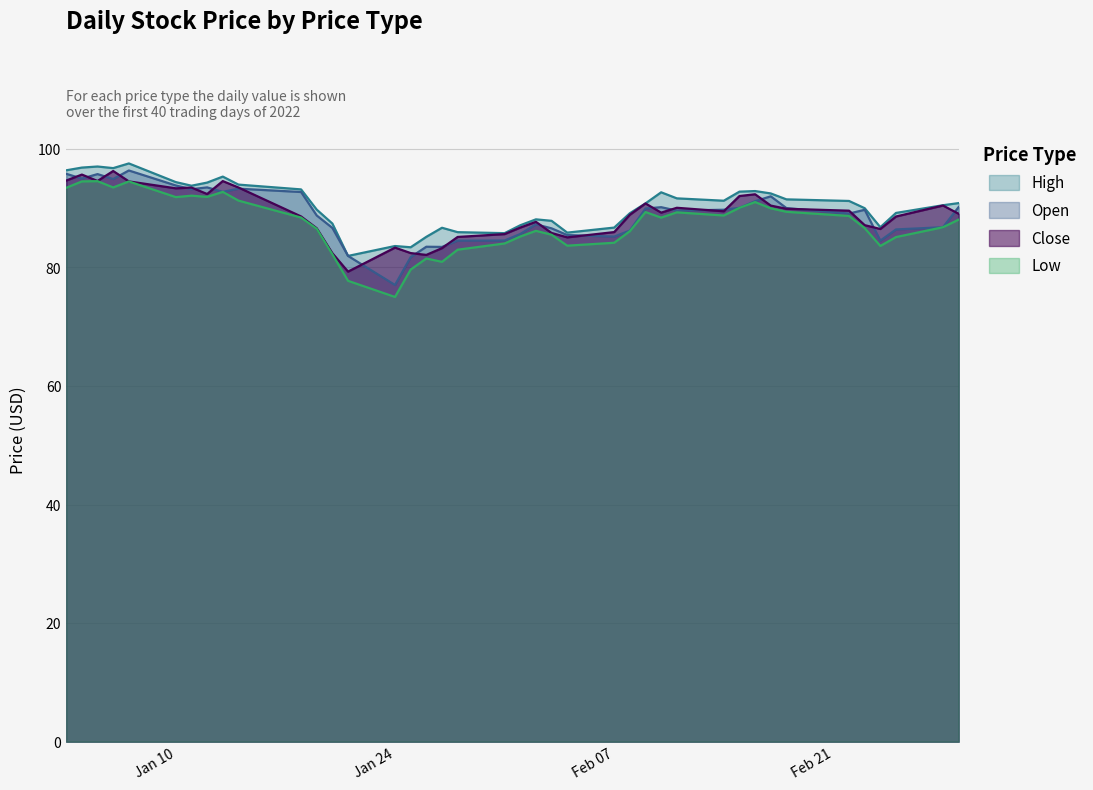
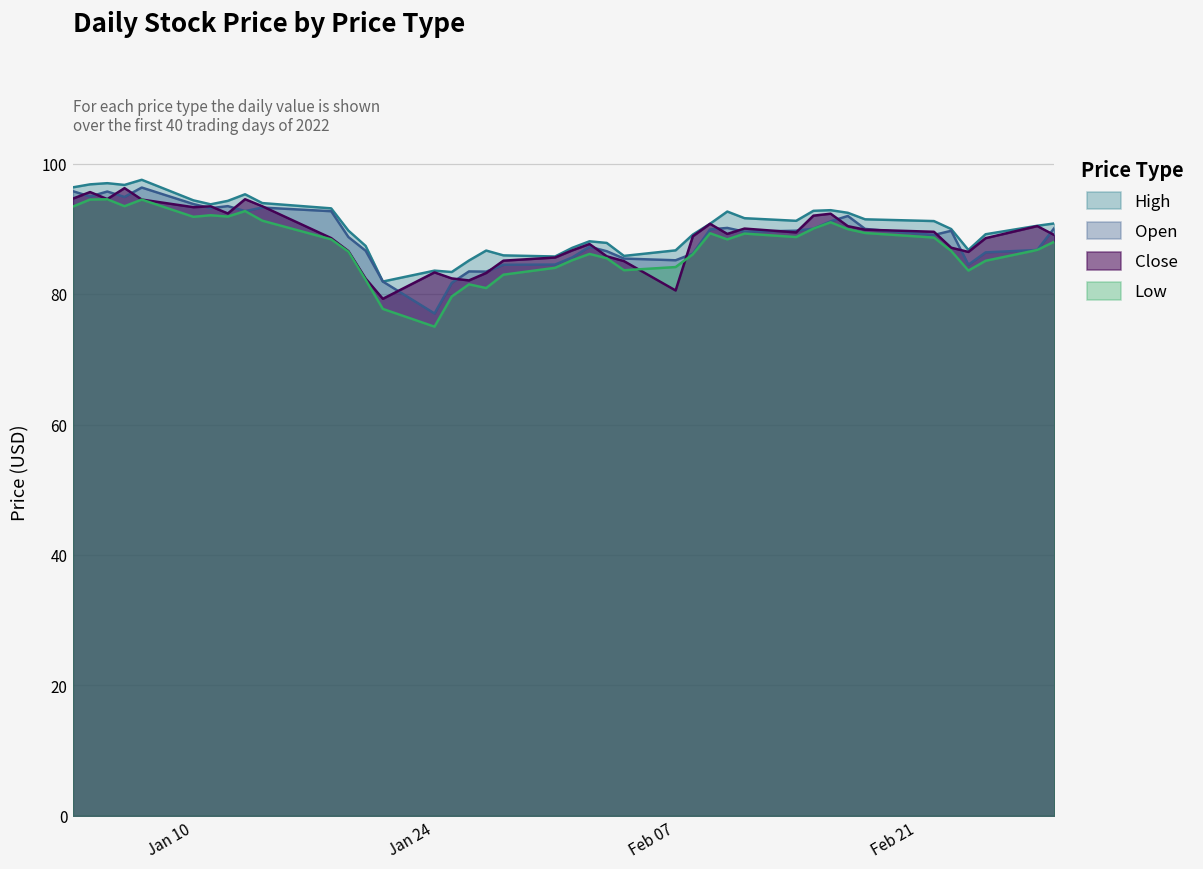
Close, Feb 07: 86 -> 81
